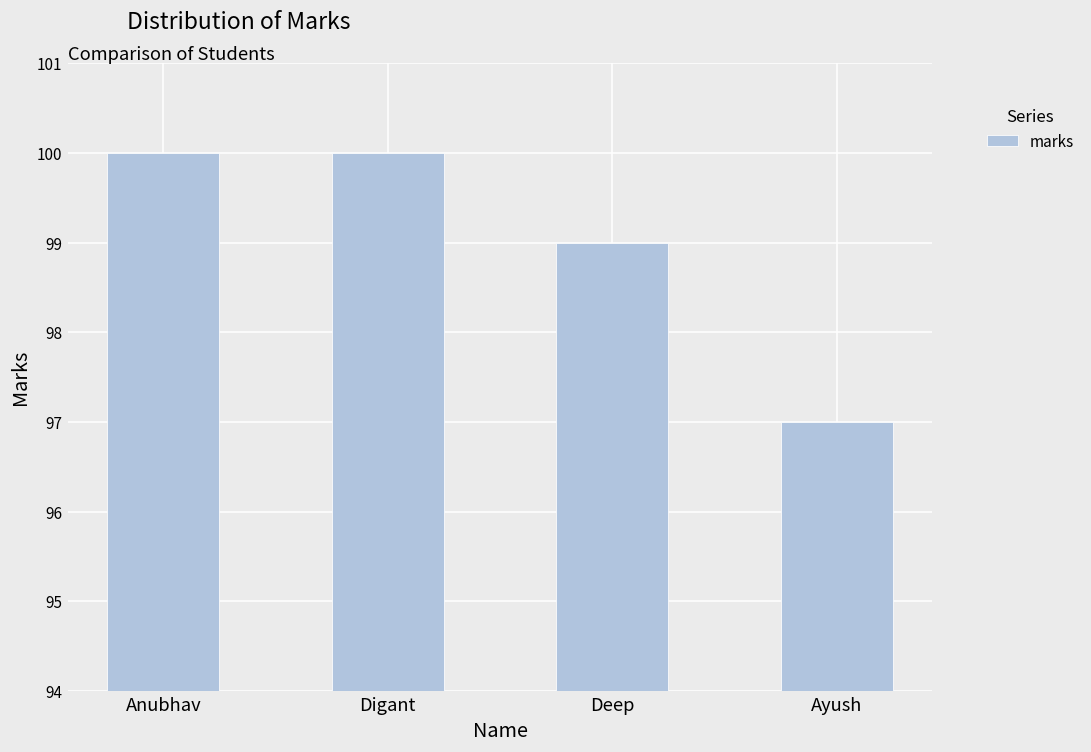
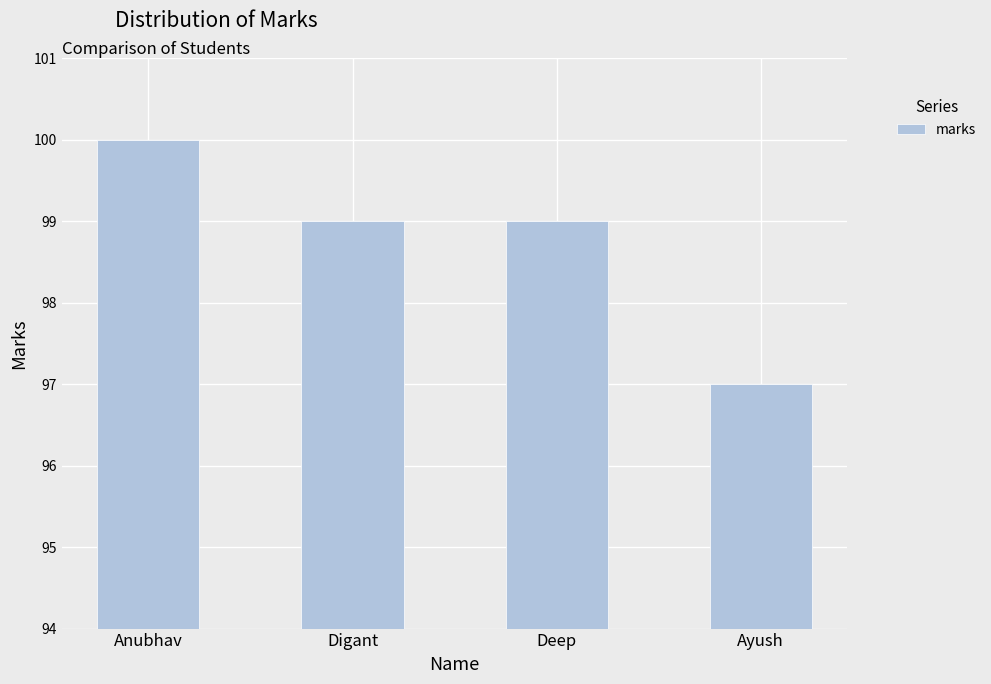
Digant: 100 -> 99
